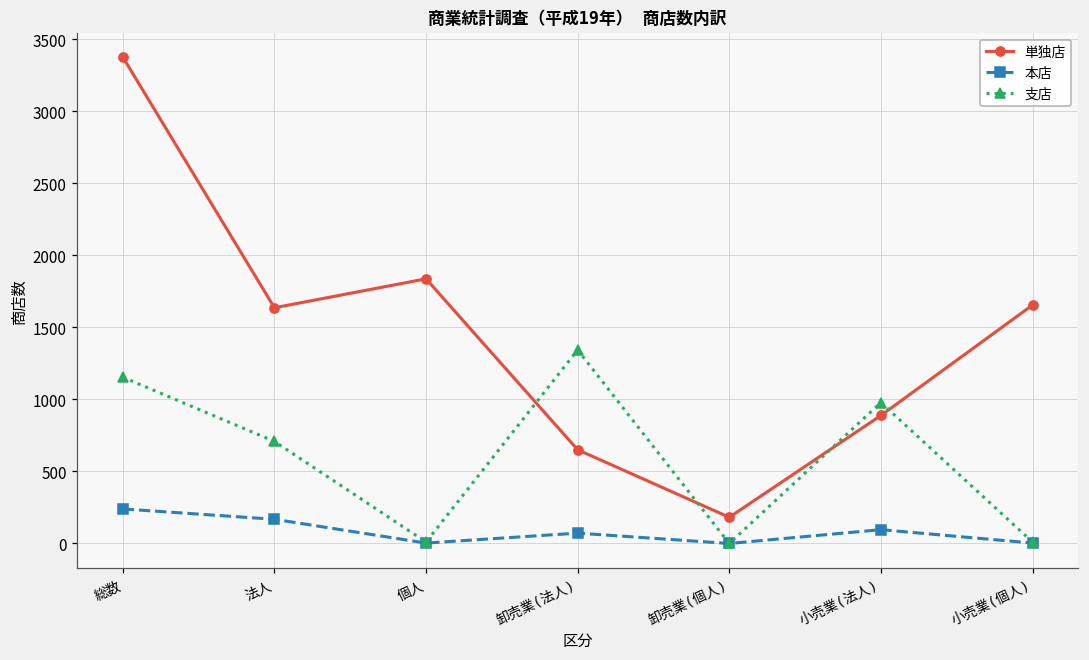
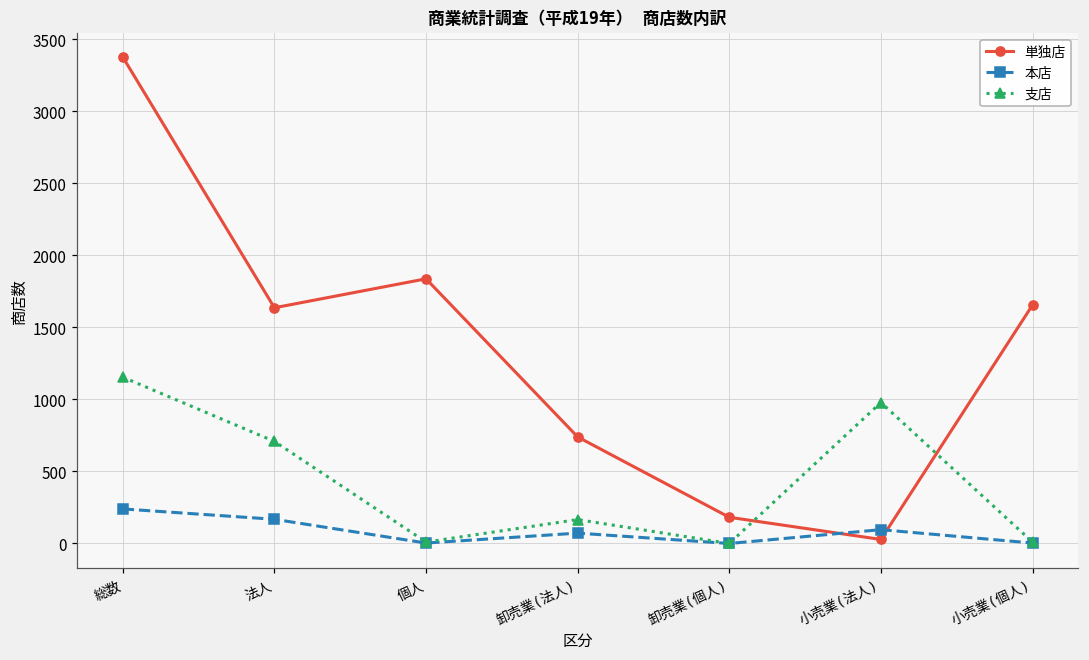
単独店, 卸売業(法人): 650 -> 740
支店, 卸売業(法人): 1340 -> 170
単独店, 小売業(法人): 890 -> 30
